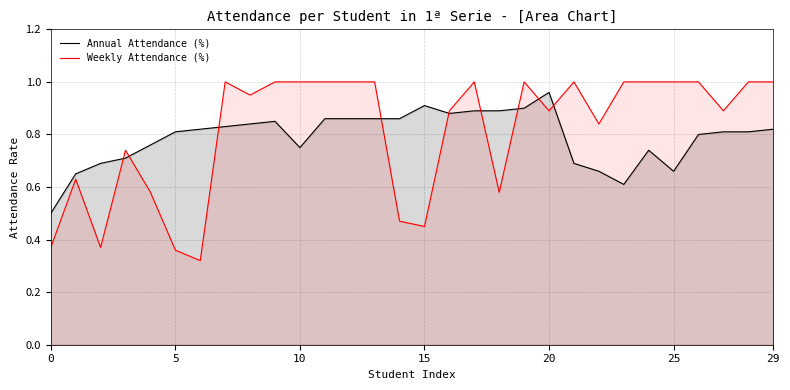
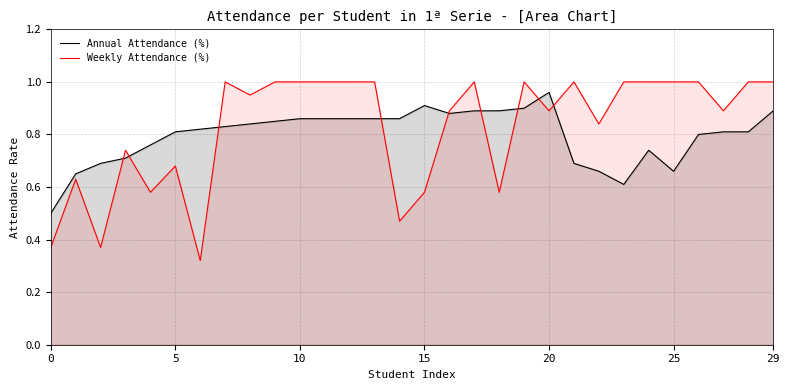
Weekly Attendance (%), 5: 0.36 -> 0.68
Annual Attendance (%), 10: 0.75 -> 0.86
Weekly Attendance (%), 15: 0.45 -> 0.58
Annual Attendance (%), 29: 0.82 -> 0.89
